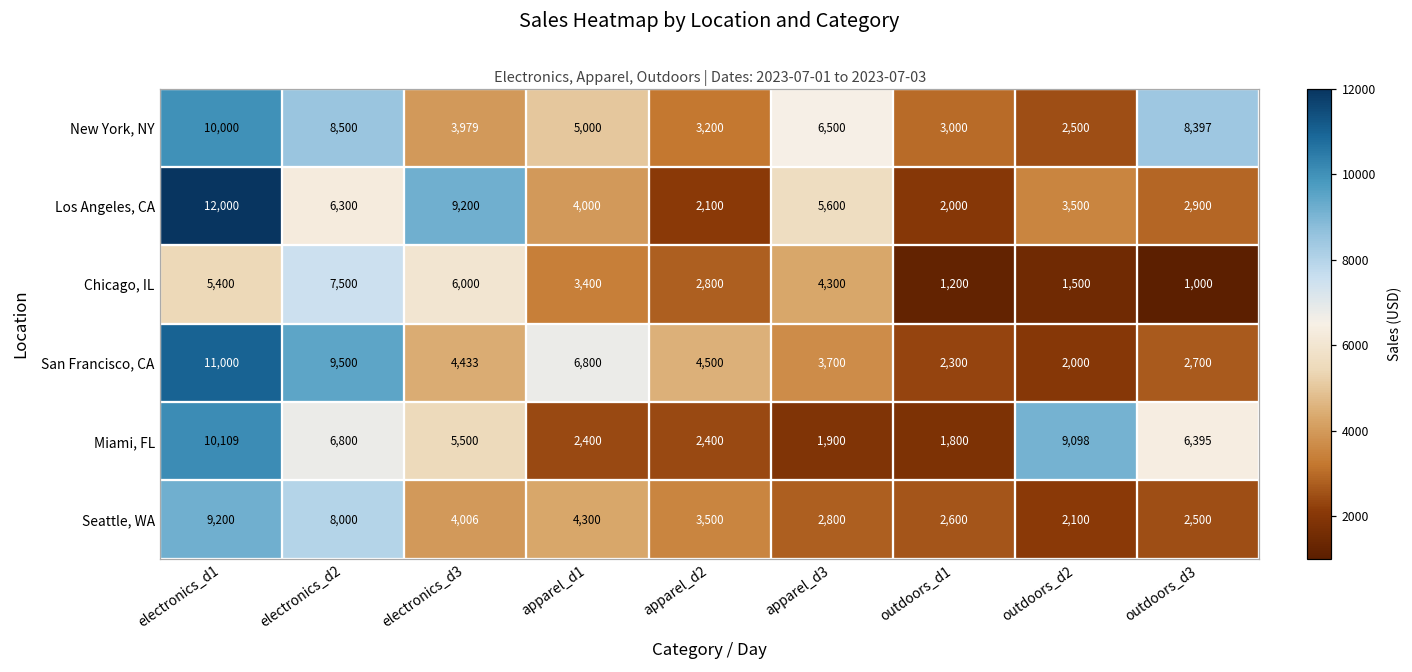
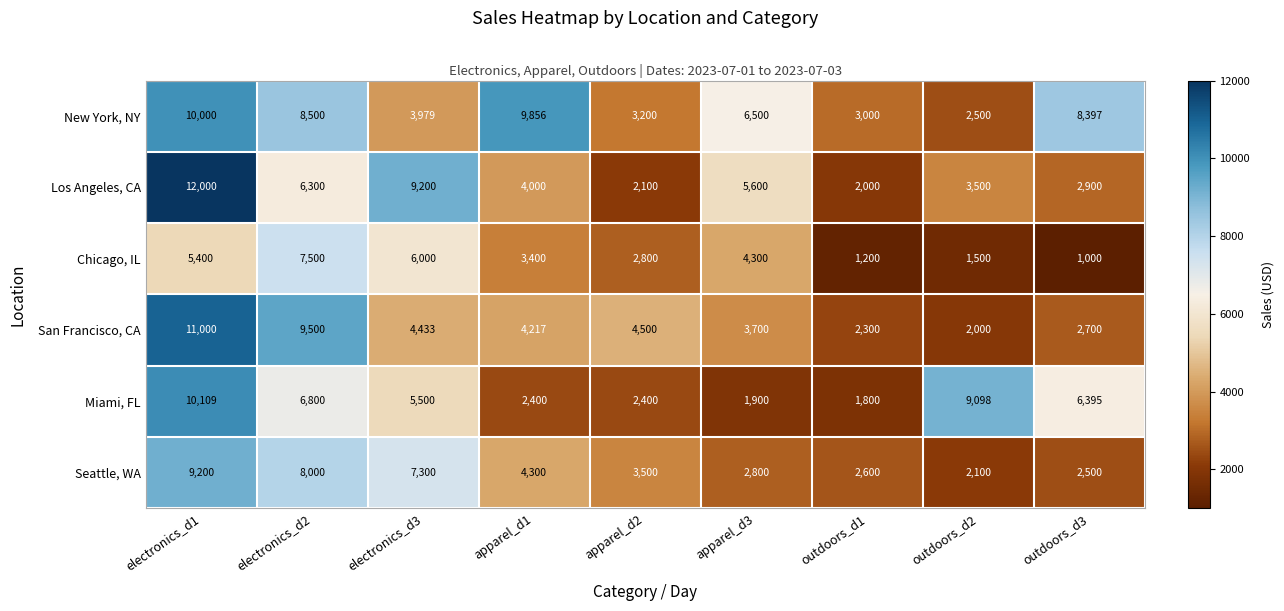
New York, NY, apparel_d1: 5,000 -> 9,856
San Francisco, CA, apparel_d1: 6,800 -> 4,217
Seattle, WA, electronics_d3: 4,006 -> 7,300
